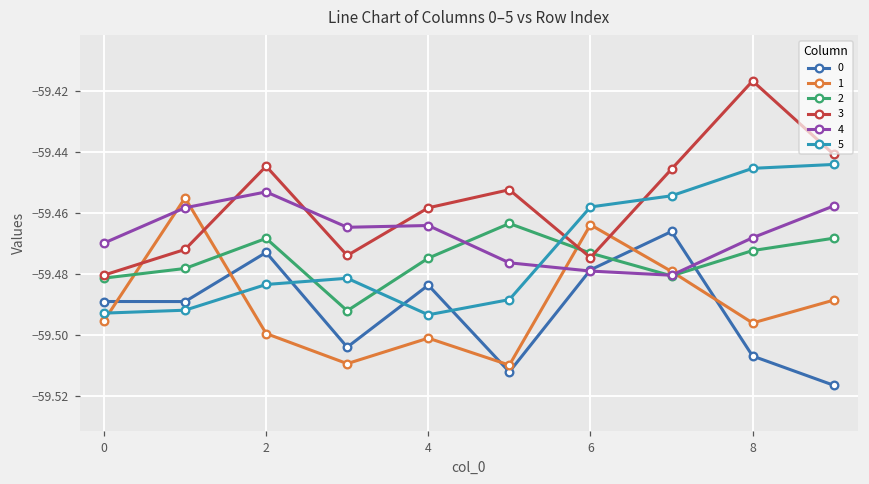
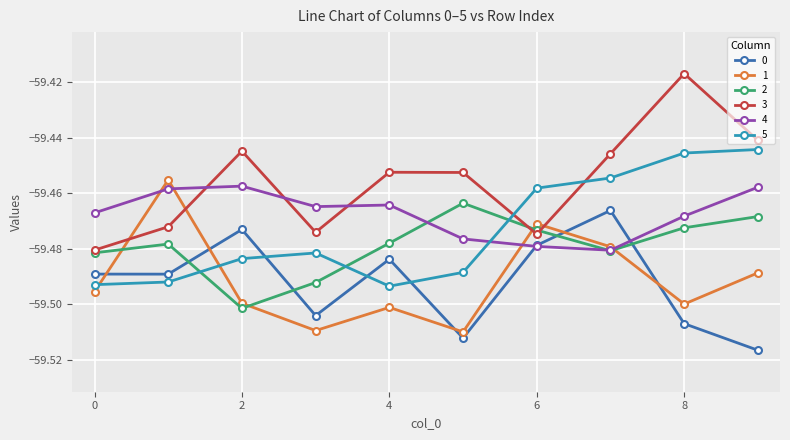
4, 0: -59.470 -> -59.467
2, 2: -59.468 -> -59.501
4, 2: -59.453 -> -59.457
2, 4: -59.475 -> -59.478
3, 4: -59.458 -> -59.452
1, 6: -59.464 -> -59.471
1, 8: -59.496 -> -59.500
